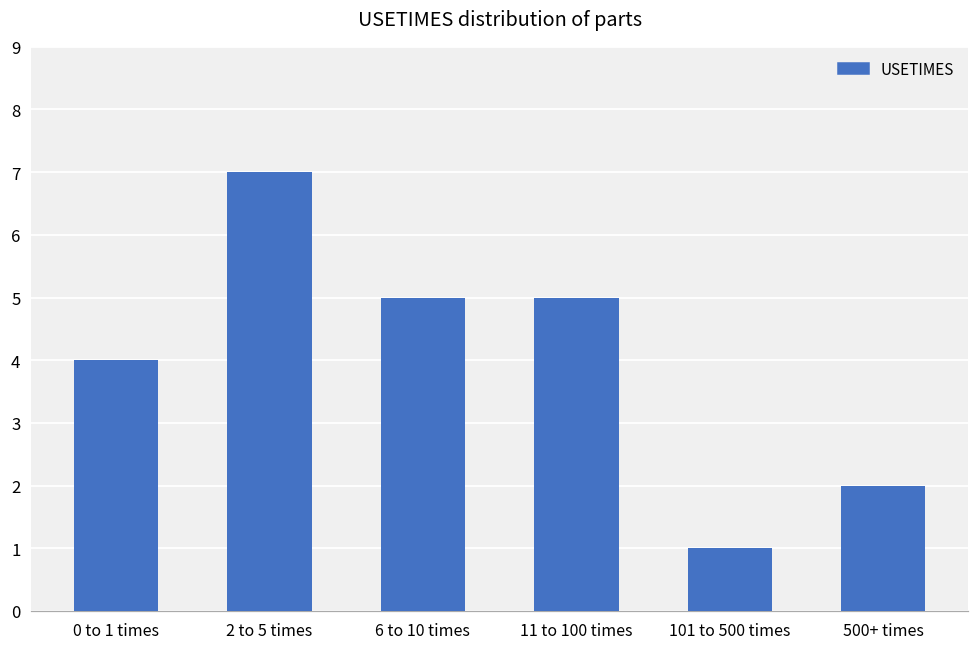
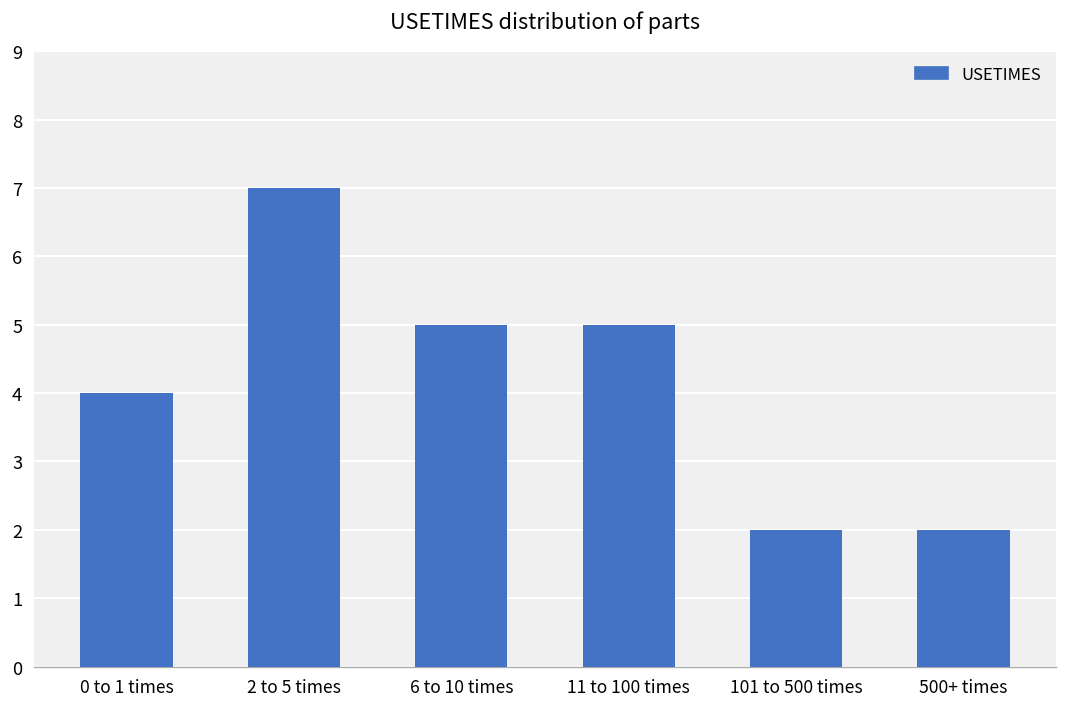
101 to 500 times: 1 -> 2
